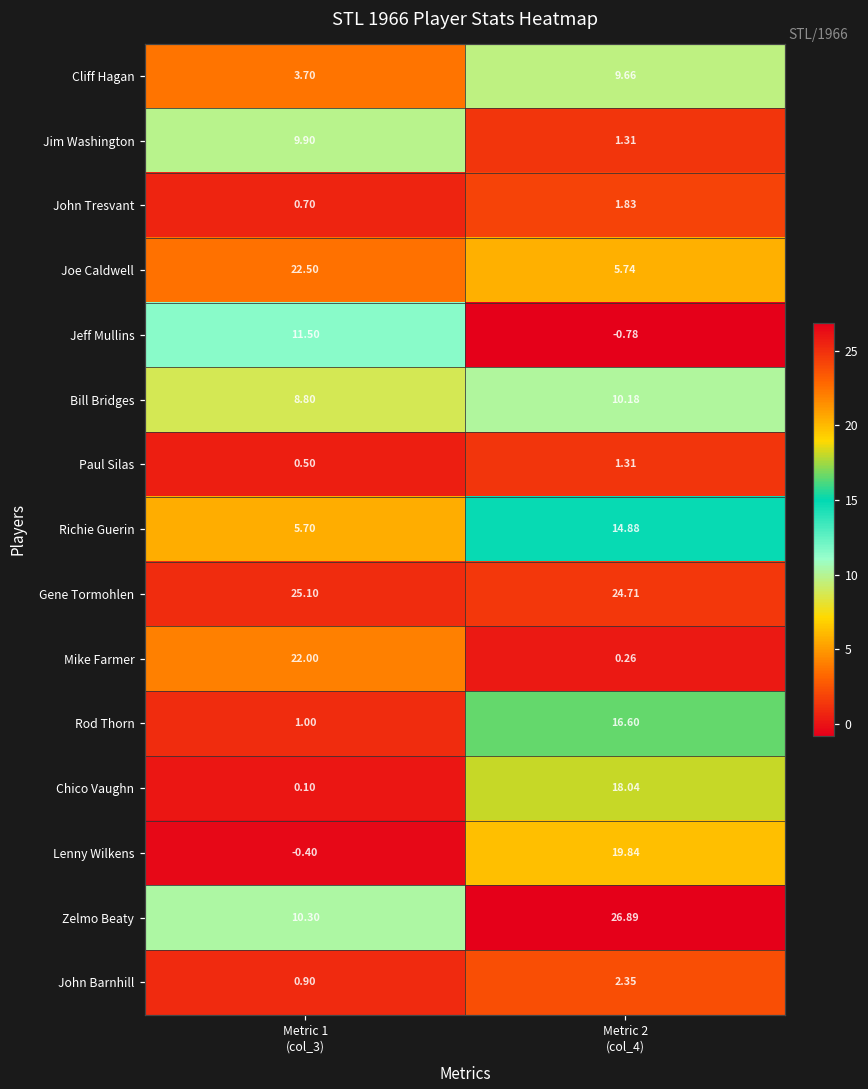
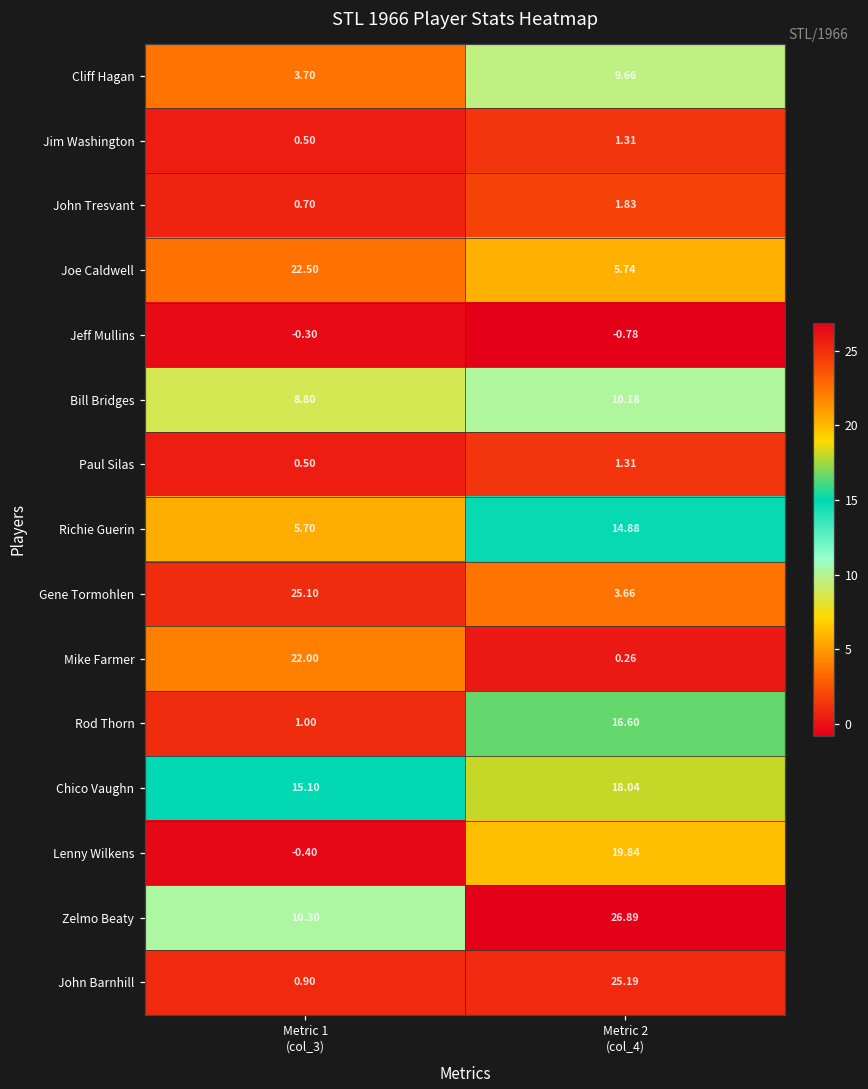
Jim Washington, Metric 1 (col_3): 9.90 -> 0.50
Jeff Mullins, Metric 1 (col_3): 11.50 -> -0.30
Gene Tormohlen, Metric 2 (col_4): 24.71 -> 3.66
Chico Vaughn, Metric 1 (col_3): 0.10 -> 15.10
John Barnhill, Metric 2 (col_4): 2.35 -> 25.19
